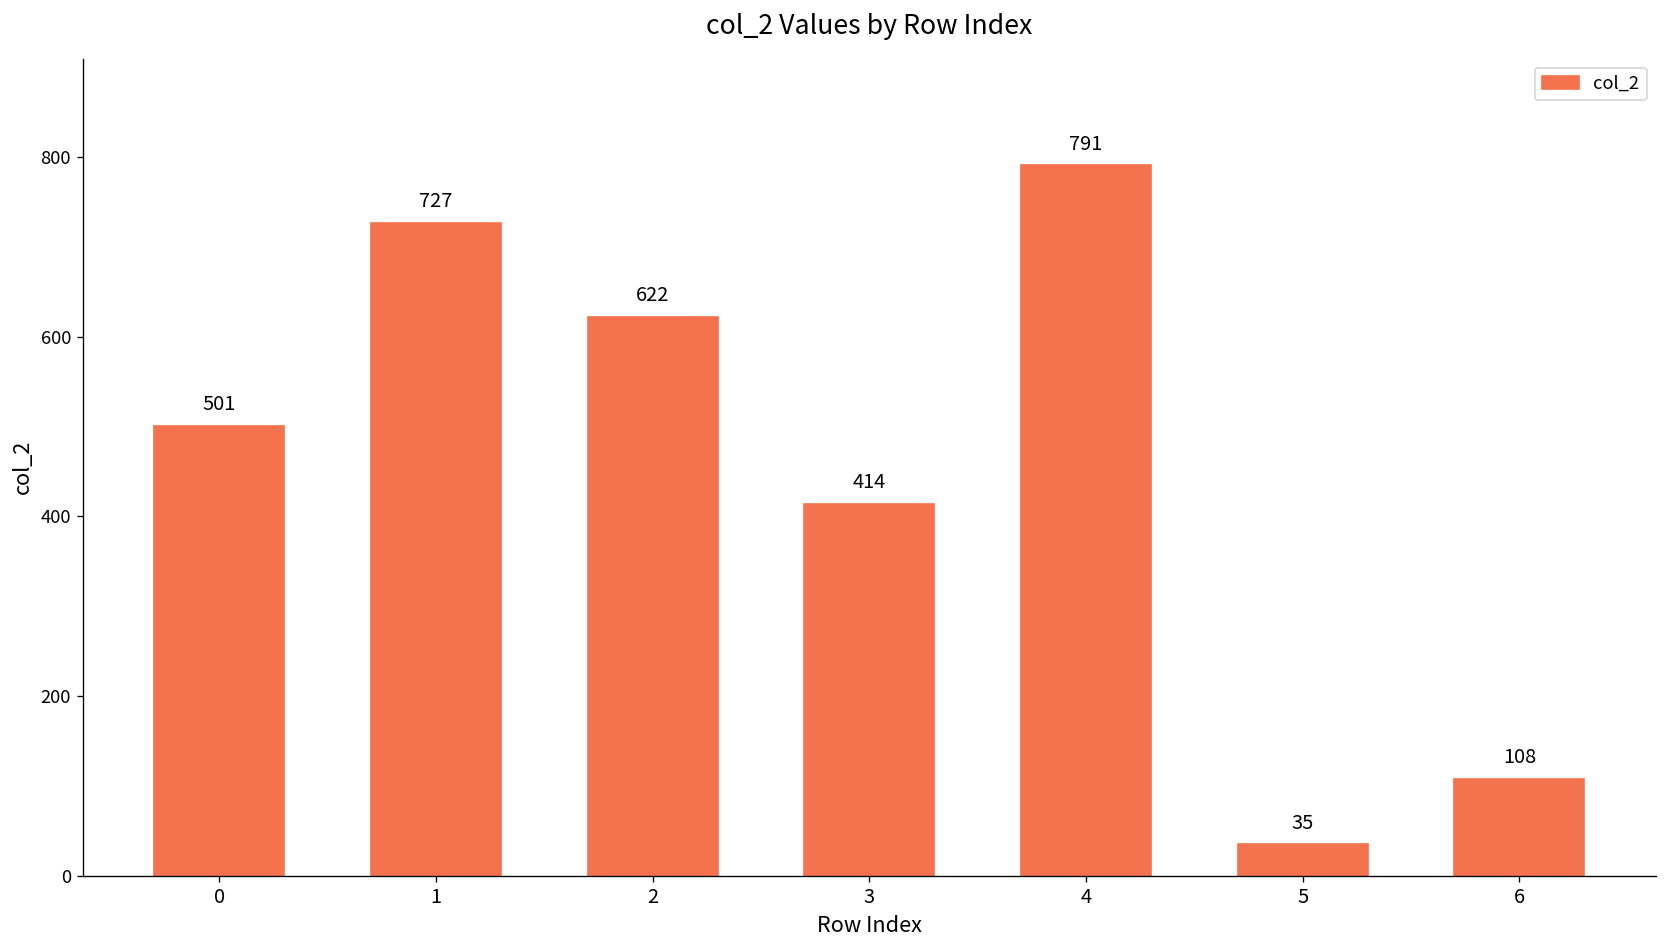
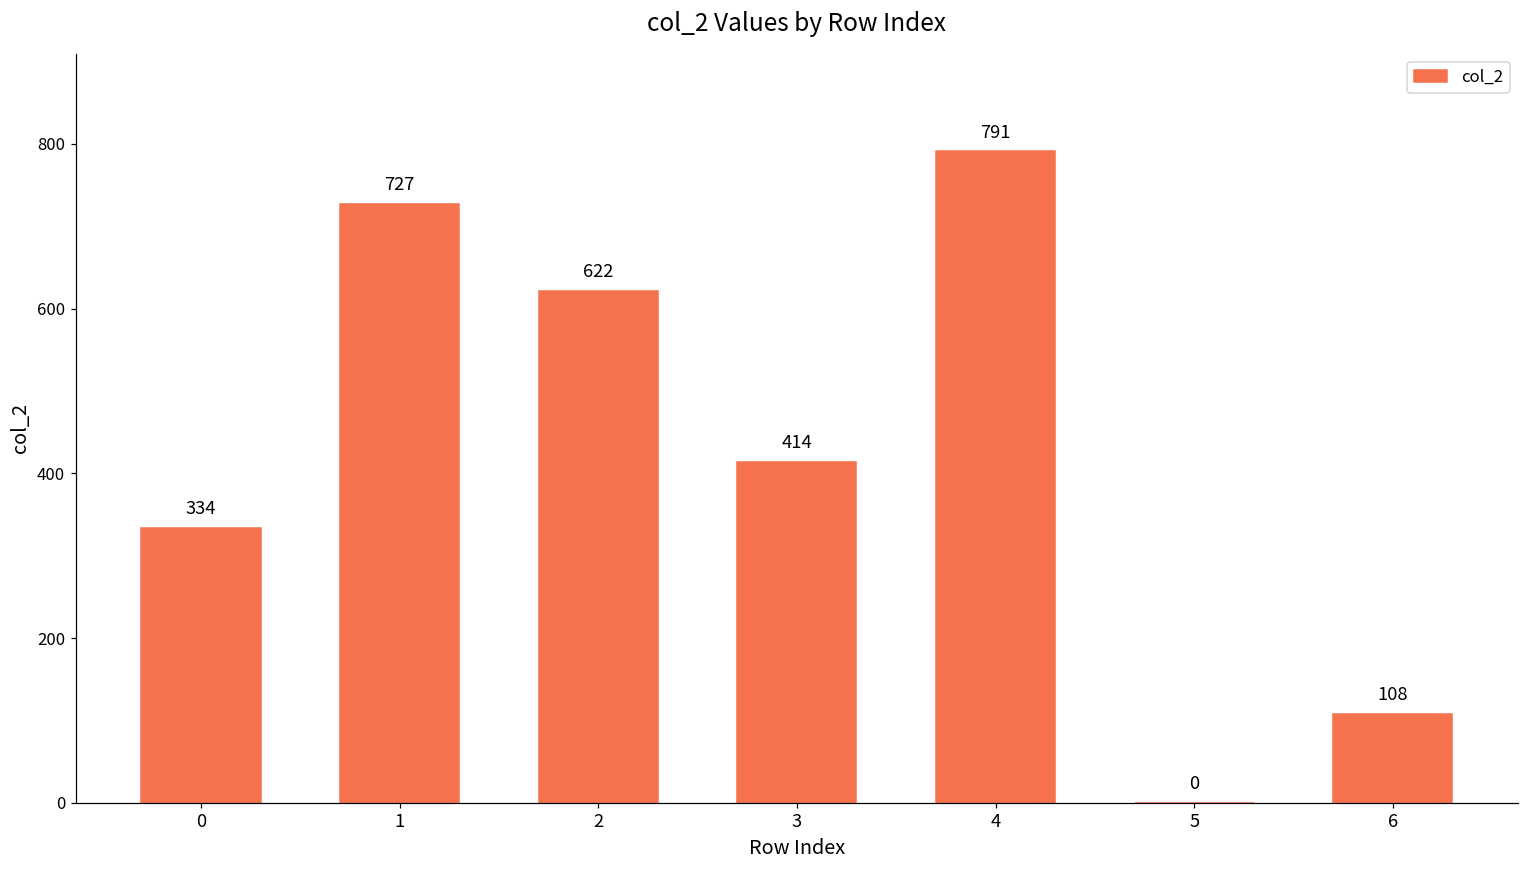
0: 501 -> 334
5: 35 -> 0
